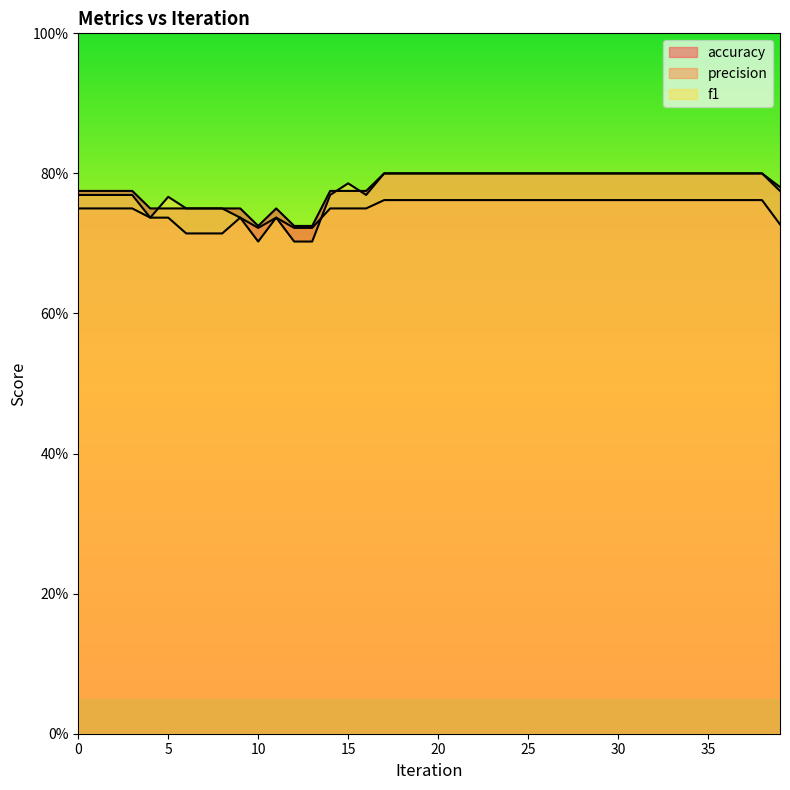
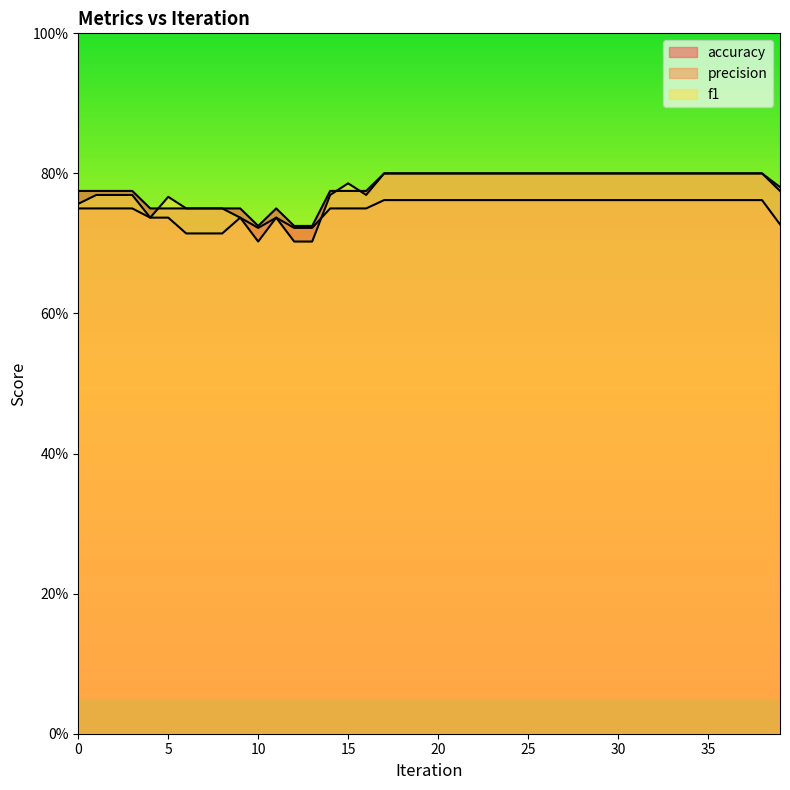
f1, 0: 77% -> 76%
